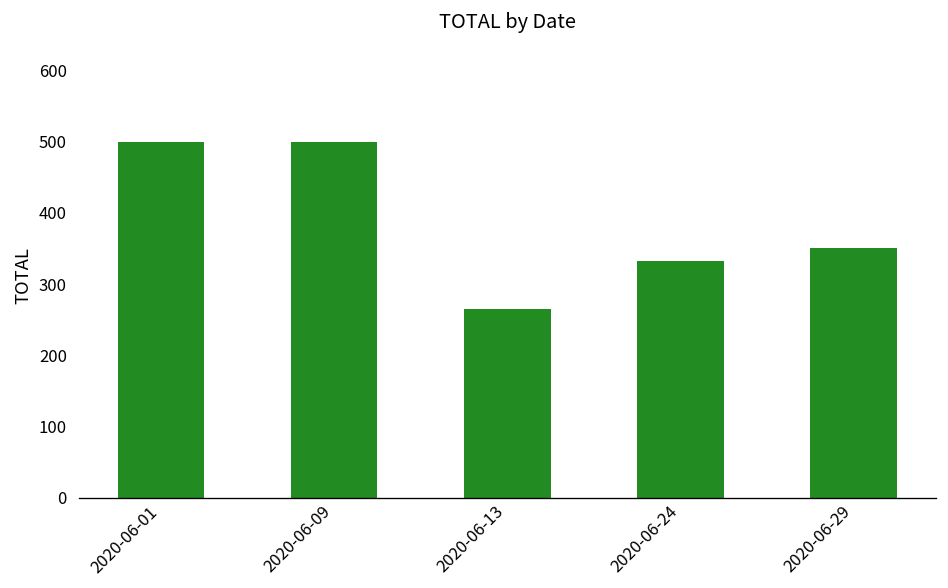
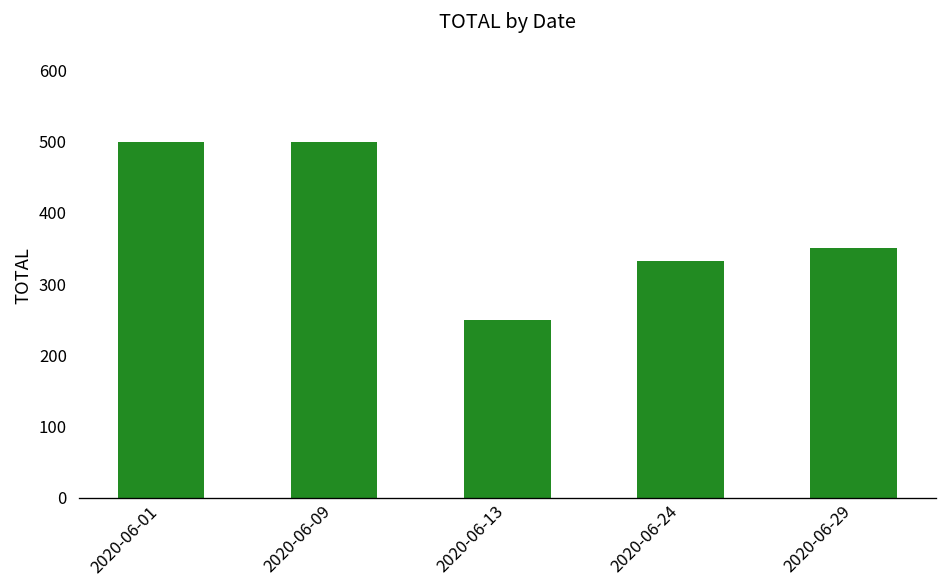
2020-06-13: 270 -> 250
